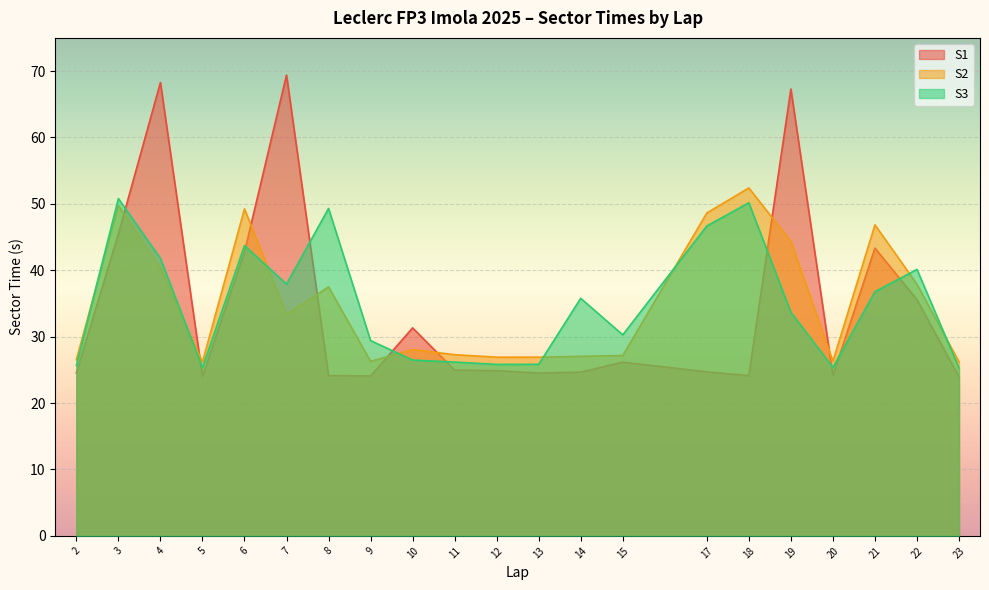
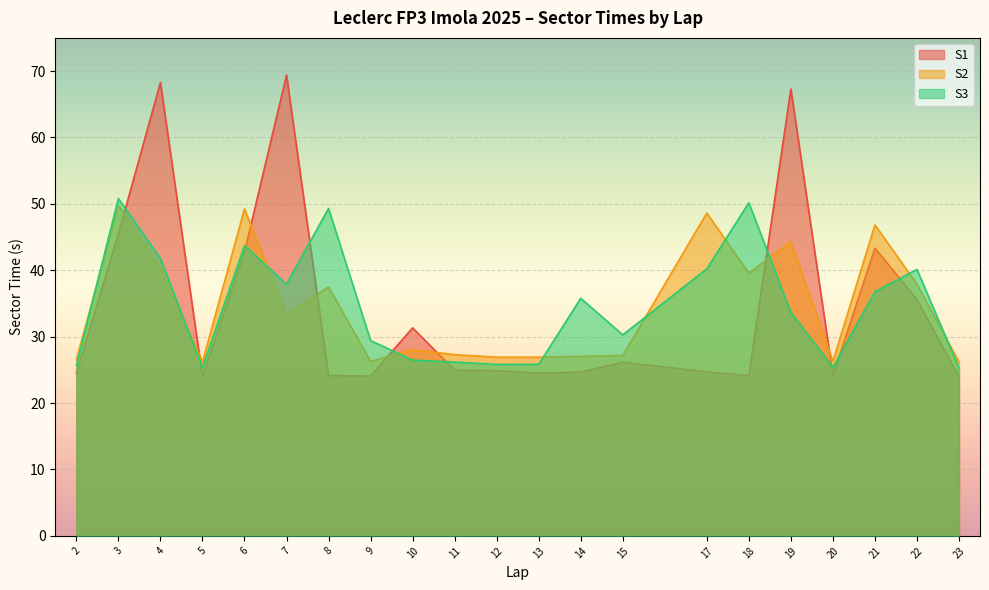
S3, 17: 47 -> 40
S2, 18: 52 -> 40
